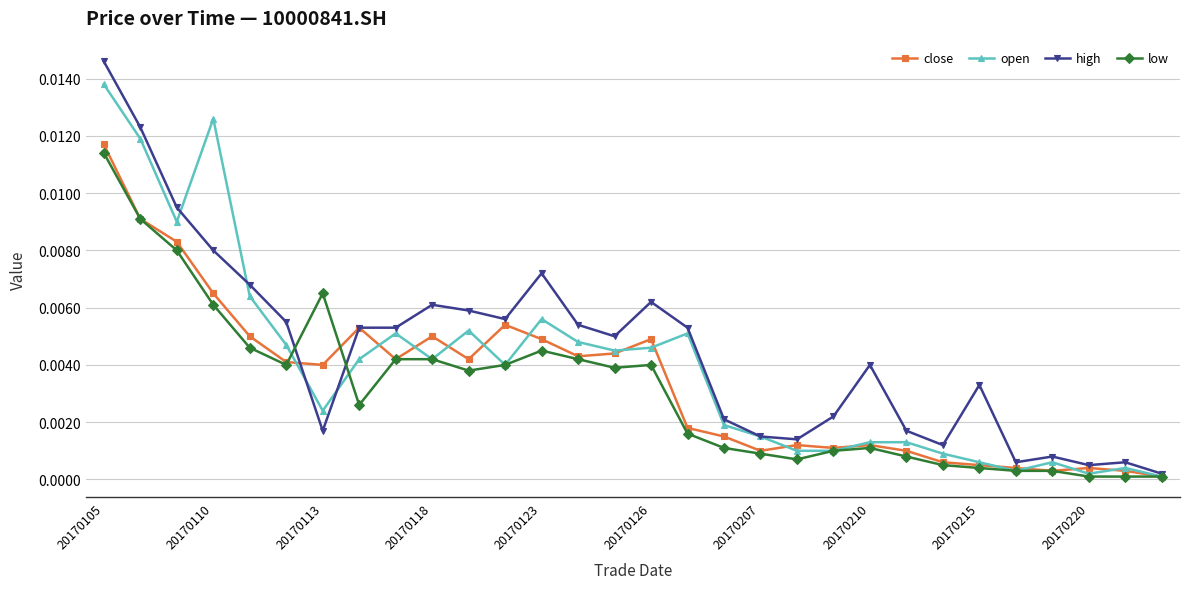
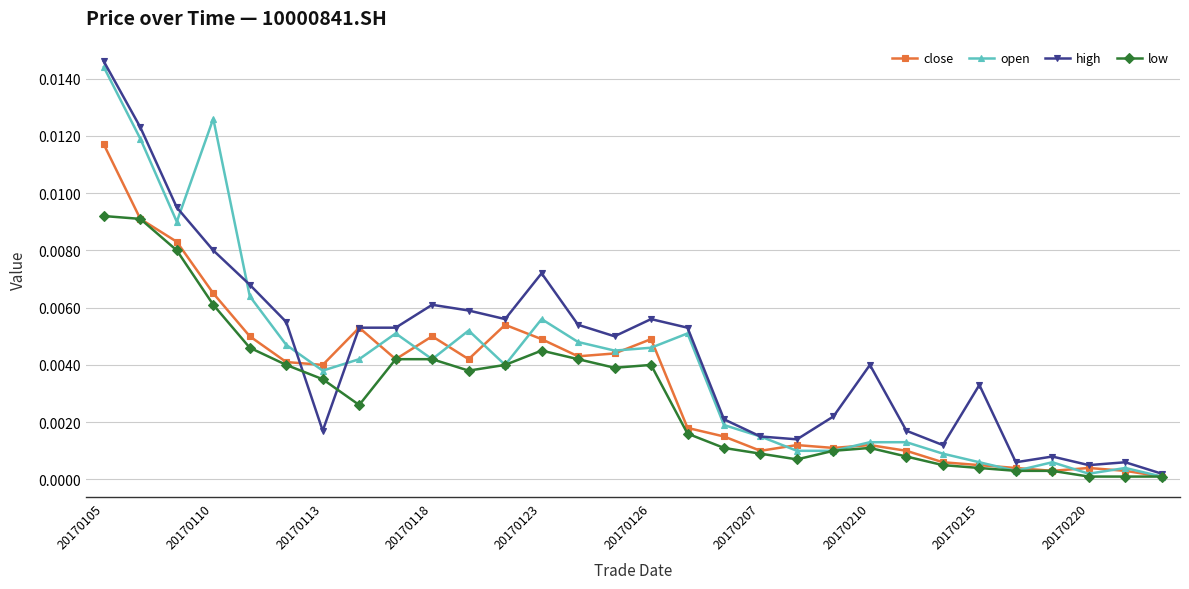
open, 20170105: 0.0138 -> 0.0144
low, 20170105: 0.0114 -> 0.0092
open, 20170113: 0.0024 -> 0.0038
low, 20170113: 0.0065 -> 0.0035
high, 20170126: 0.0062 -> 0.0056
